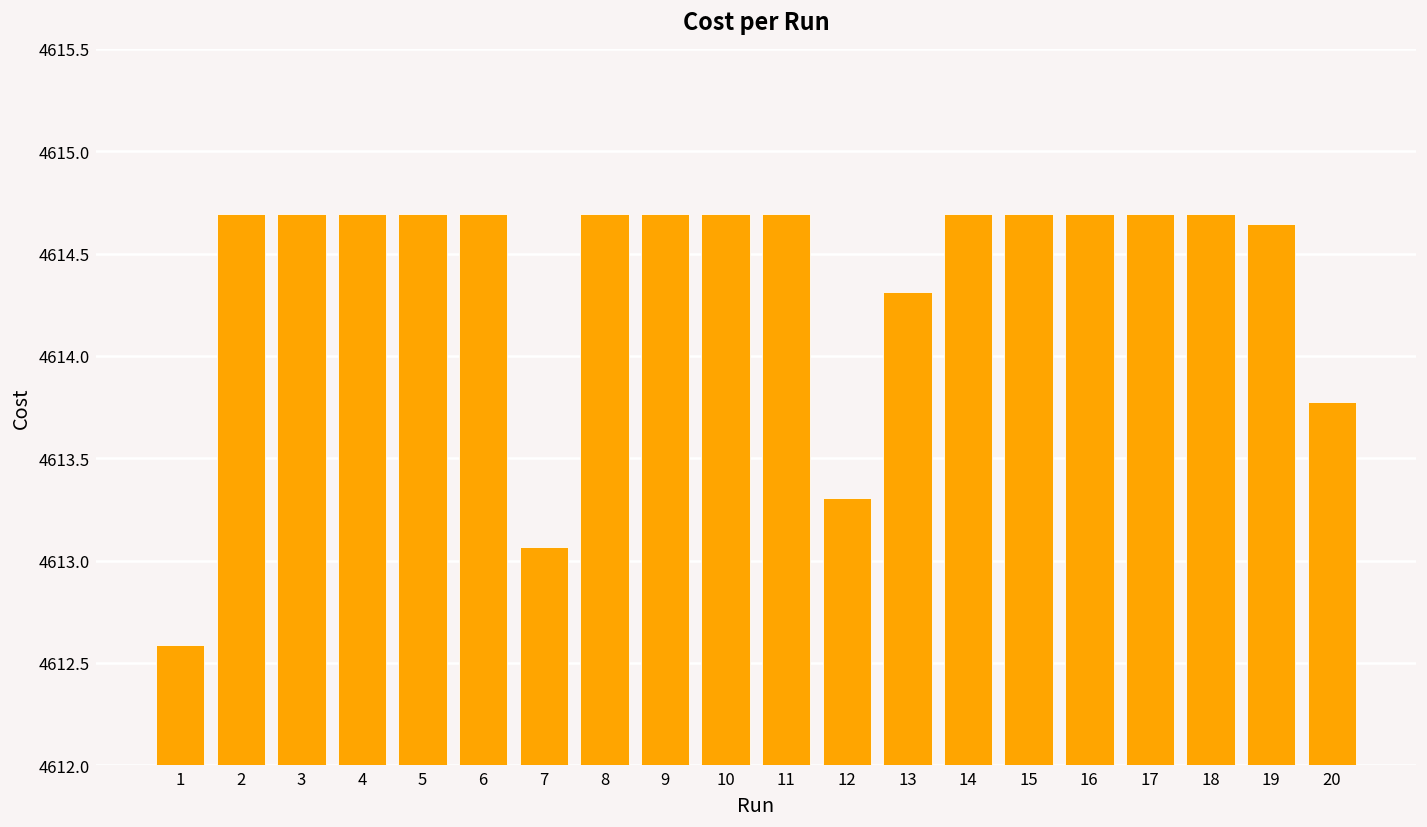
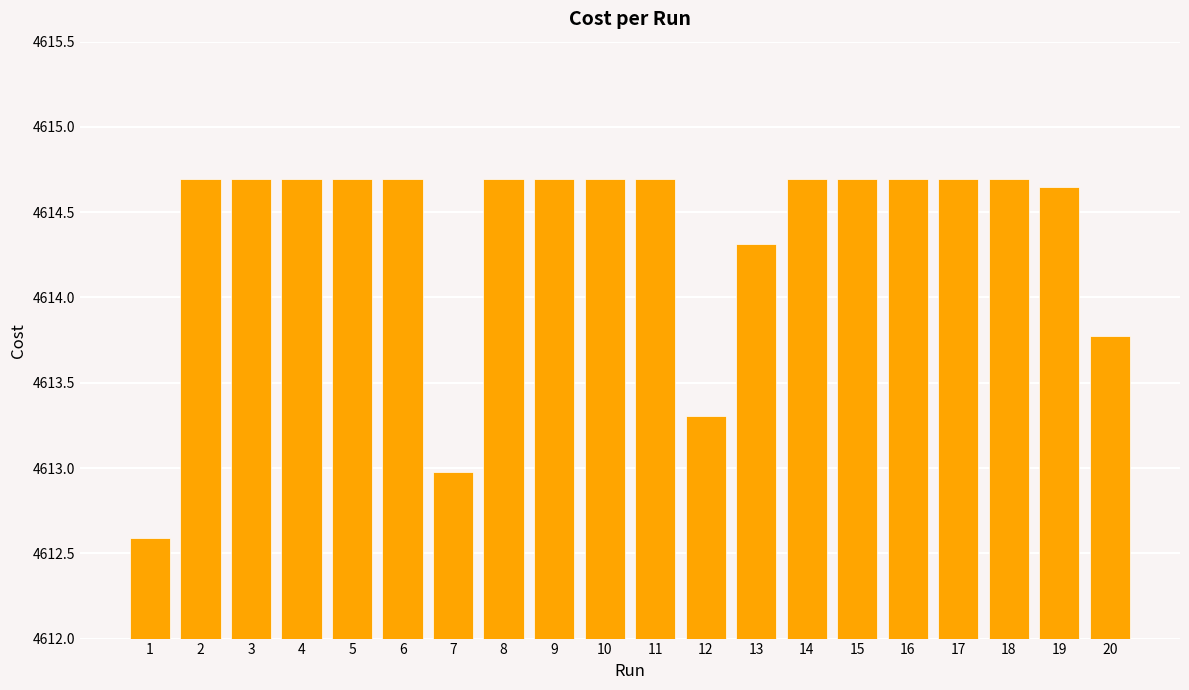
7: 4613.07 -> 4612.98
